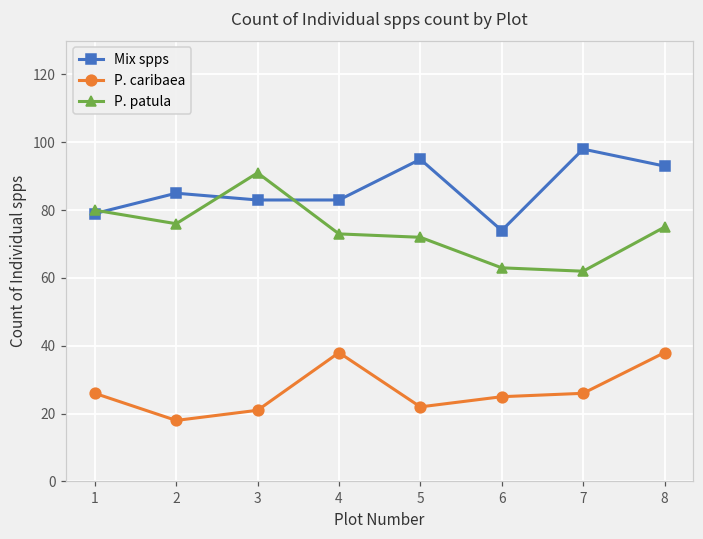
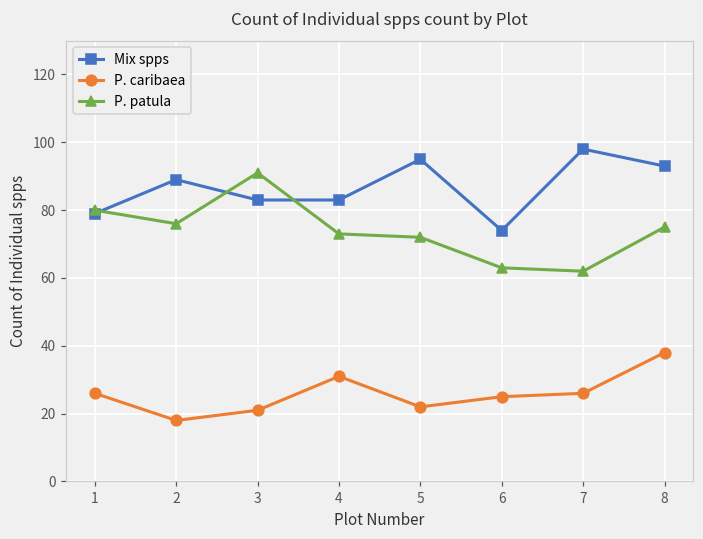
Mix spps, 2: 85 -> 89
P. caribaea, 4: 38 -> 31
